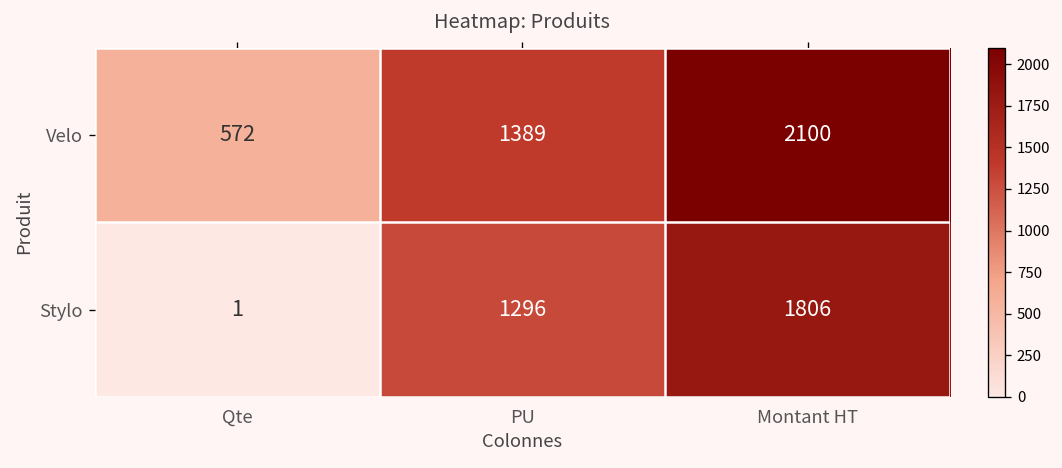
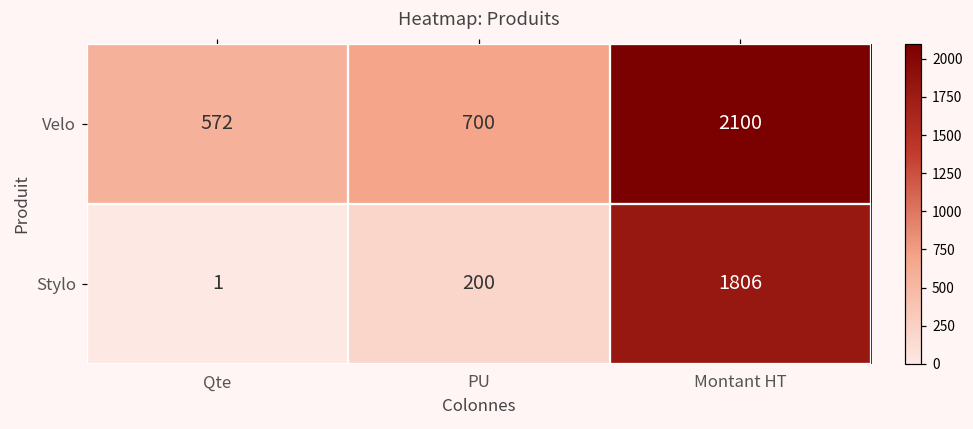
Velo, PU: 1389 -> 700
Stylo, PU: 1296 -> 200
